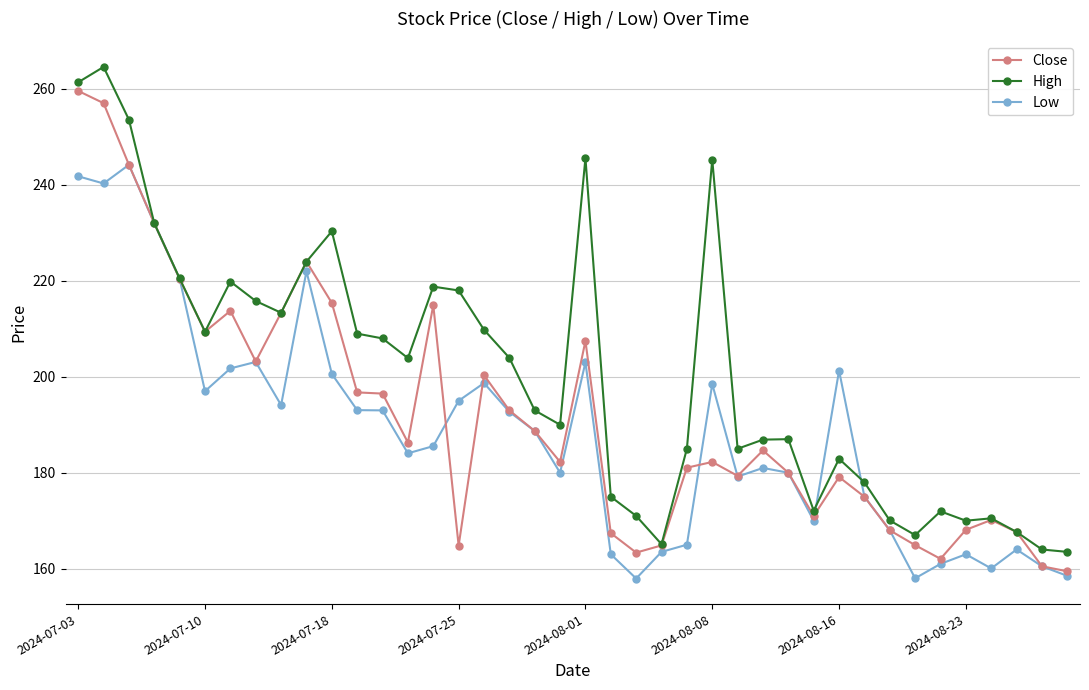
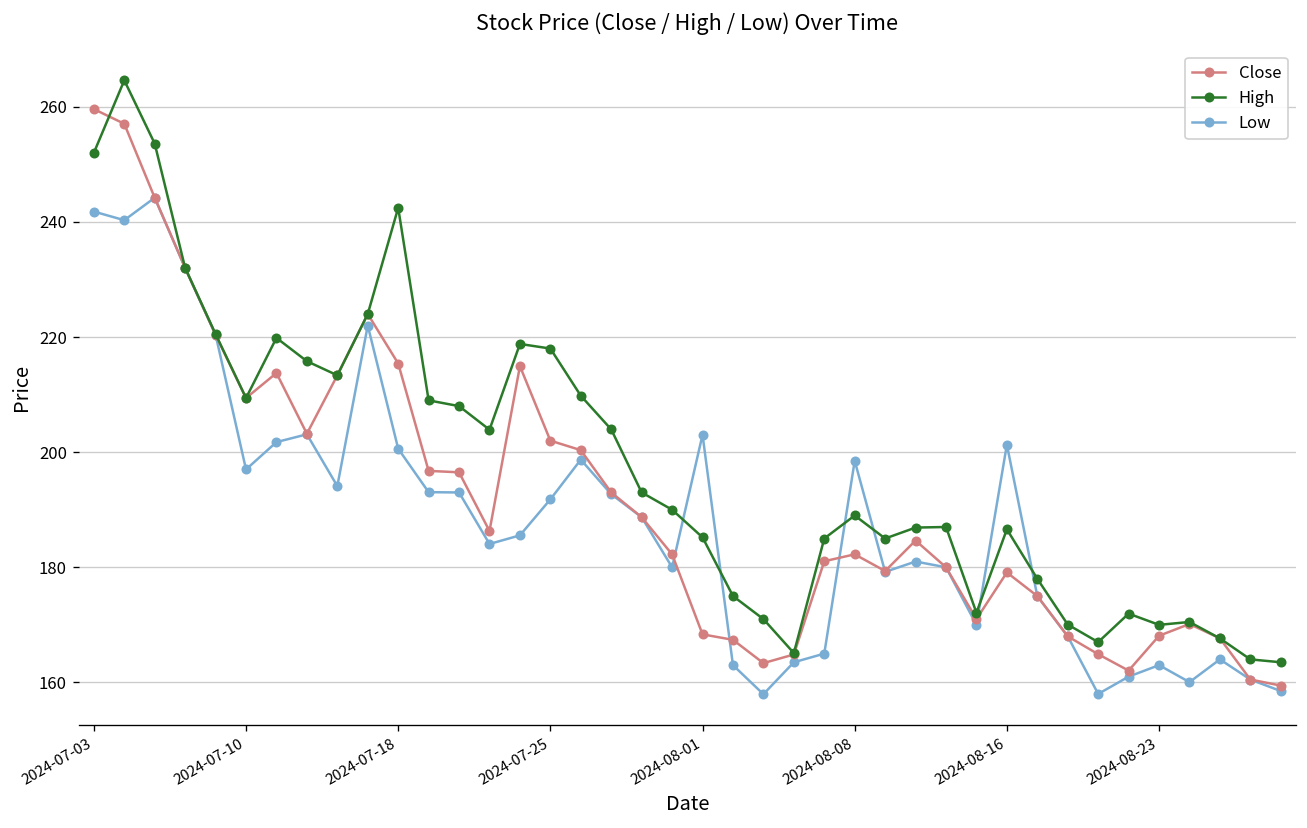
High, 2024-07-03: 261 -> 252
High, 2024-07-18: 230 -> 242
Close, 2024-07-25: 165 -> 202
Low, 2024-07-25: 195 -> 192
Close, 2024-08-01: 207 -> 168
High, 2024-08-01: 246 -> 185
High, 2024-08-08: 245 -> 189
High, 2024-08-16: 183 -> 187
